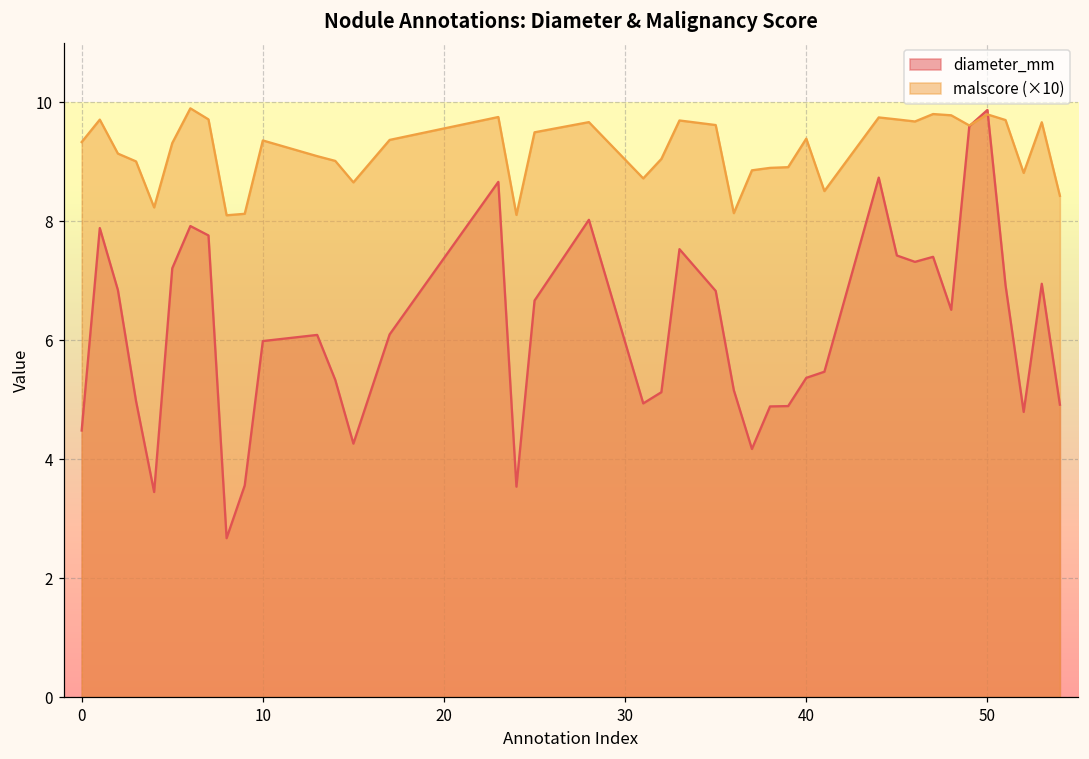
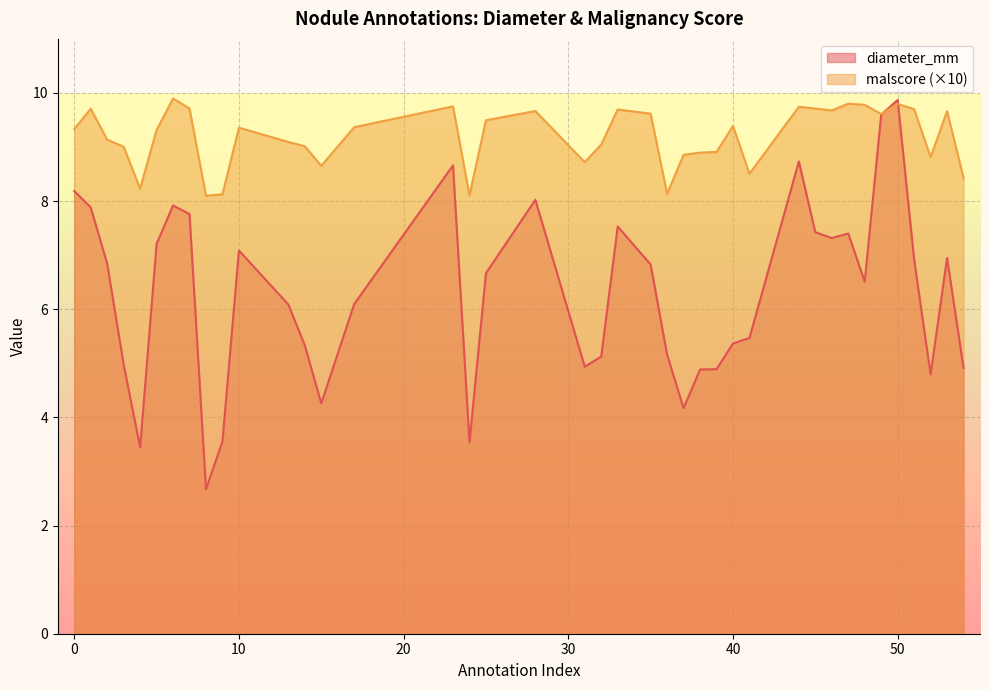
diameter_mm, 0: 4.5 -> 8.2
diameter_mm, 10: 6.0 -> 7.1
